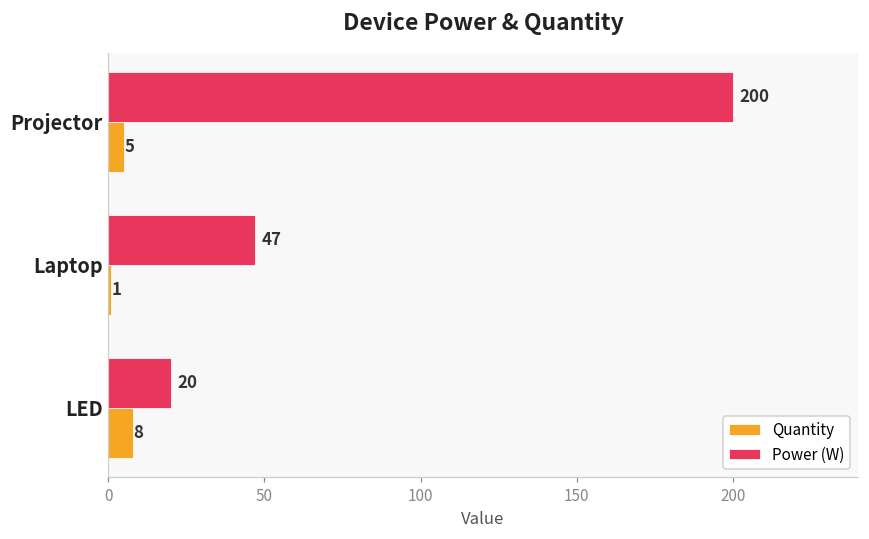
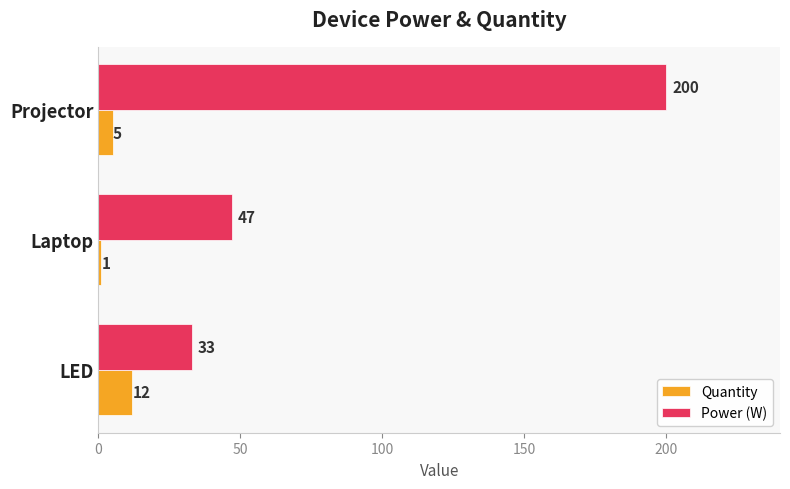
Power (W), LED: 20 -> 33
Quantity, LED: 8 -> 12
